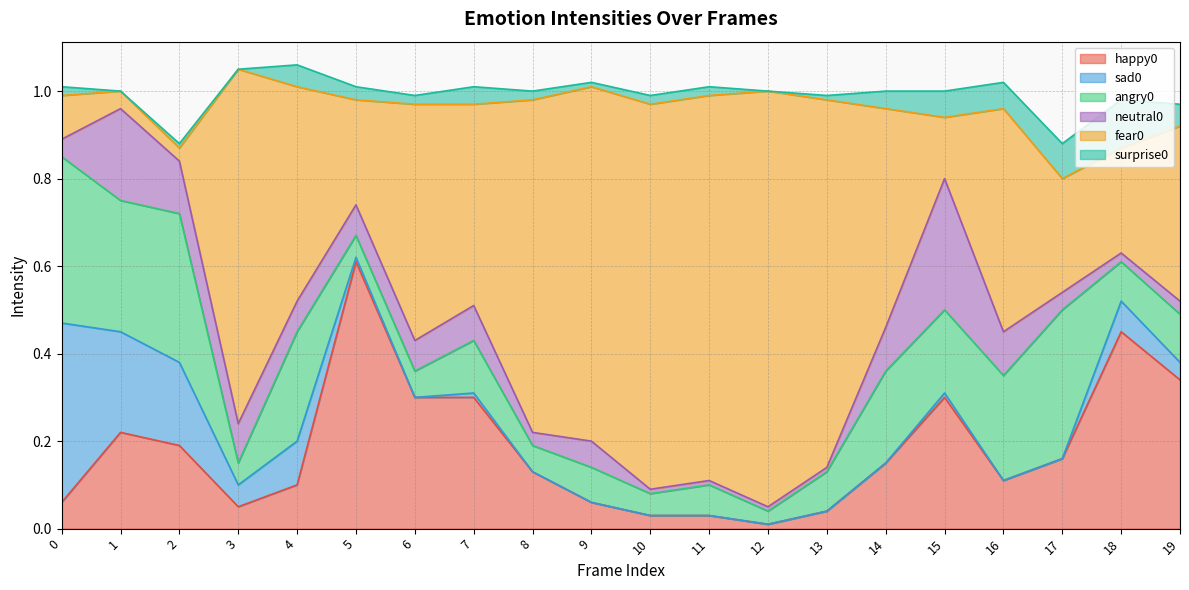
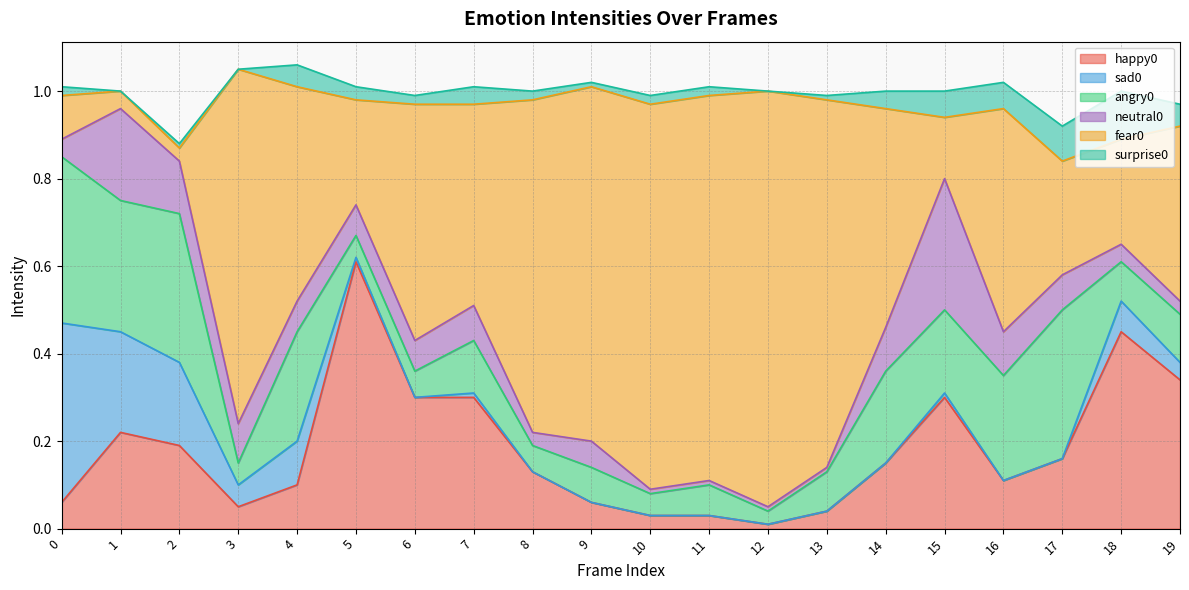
neutral0, 17: 0.04 -> 0.08
neutral0, 18: 0.02 -> 0.04
